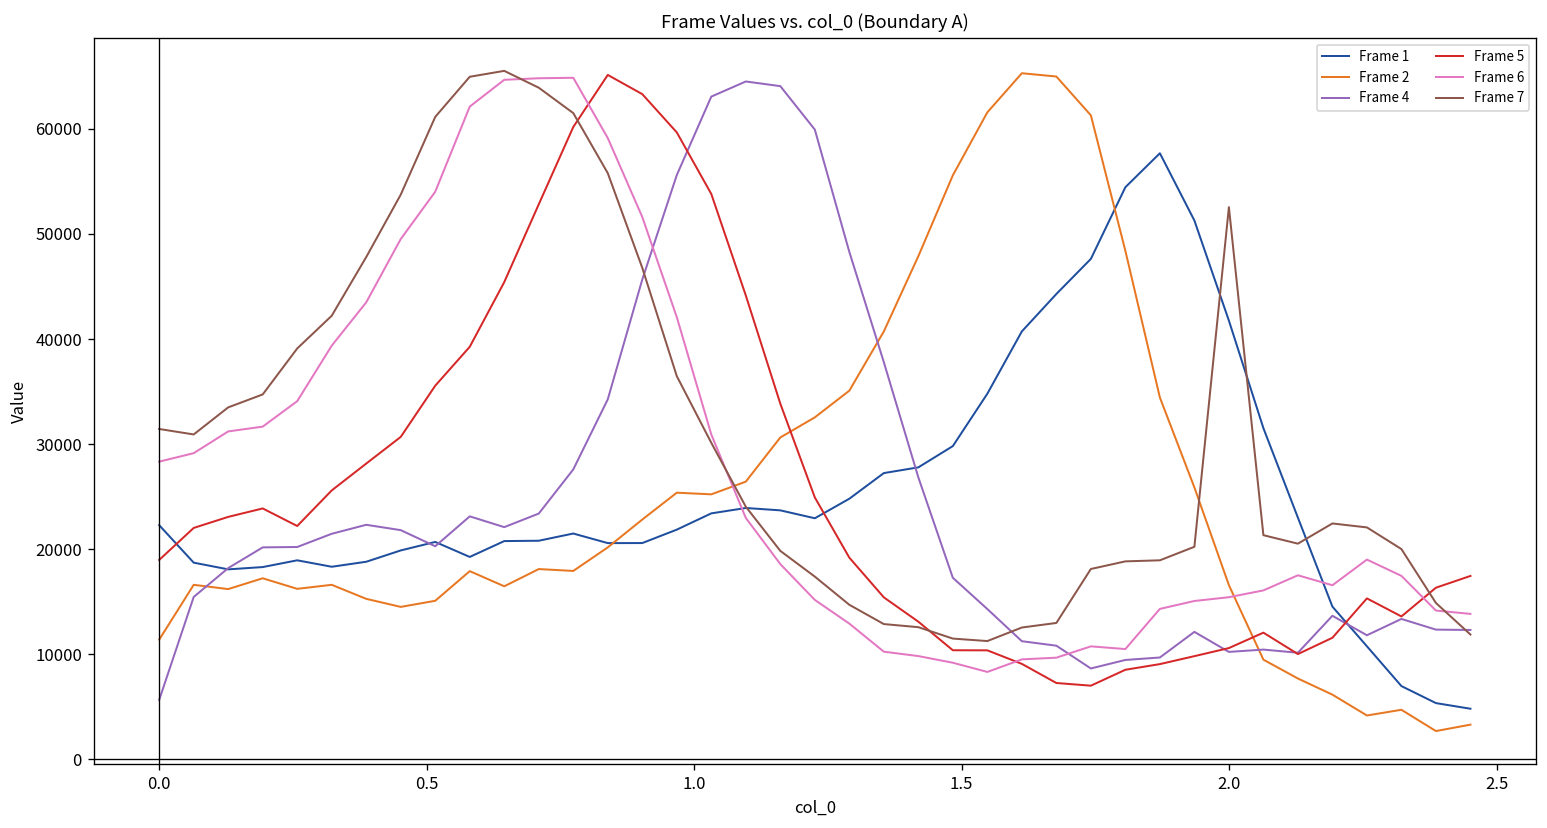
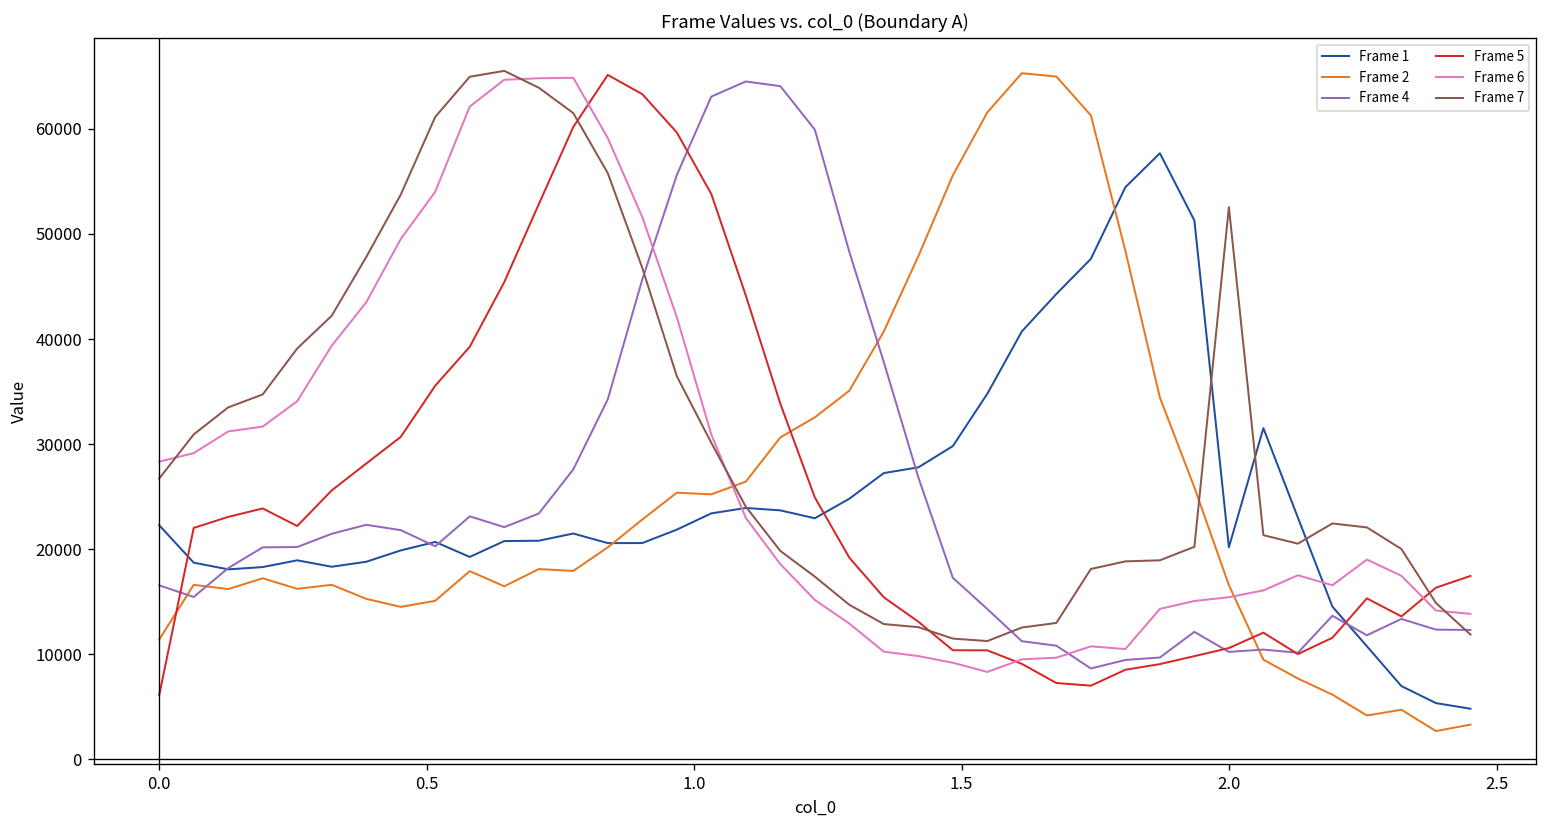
Frame 4, 0.0: 6000 -> 17000
Frame 5, 0.0: 19000 -> 6000
Frame 7, 0.0: 31000 -> 27000
Frame 1, 2.0: 42000 -> 20000
